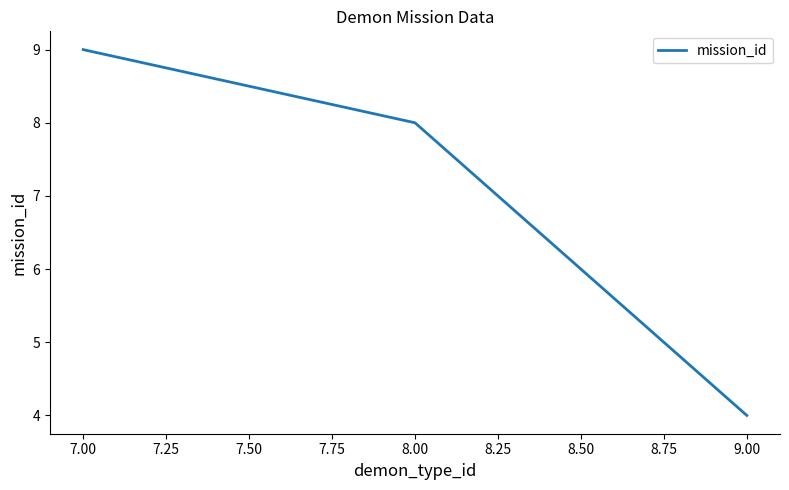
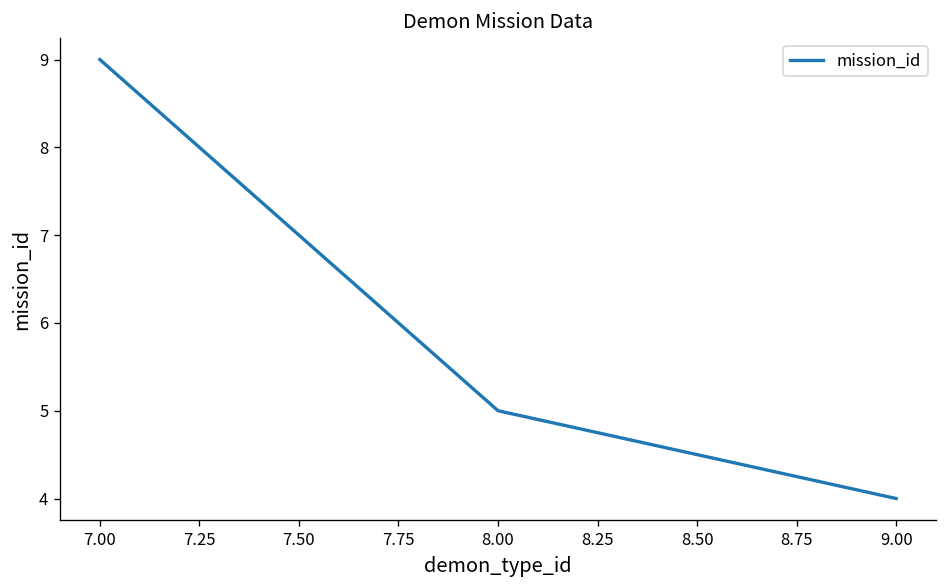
8.00: 8 -> 5
